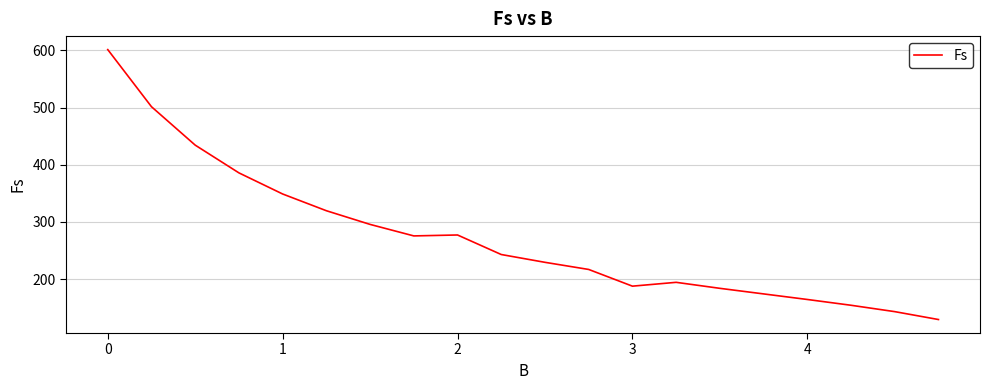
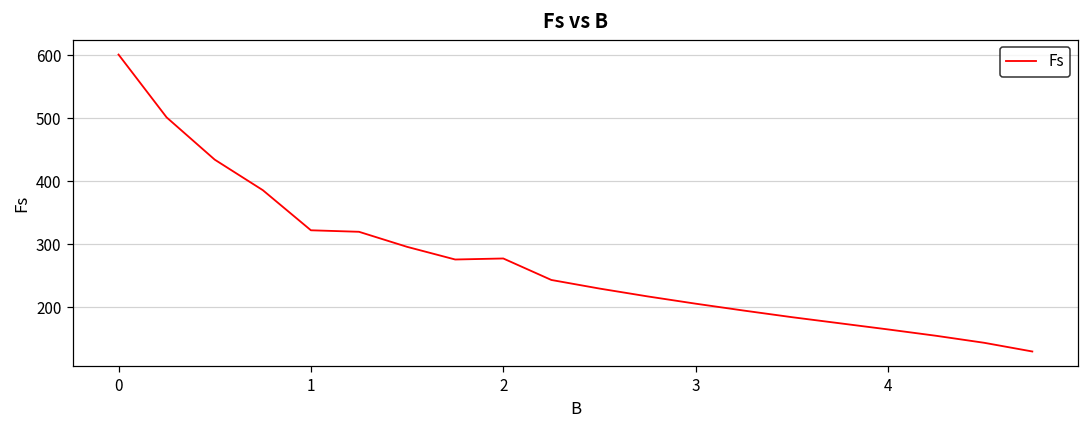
1: 350 -> 320
3: 190 -> 210
